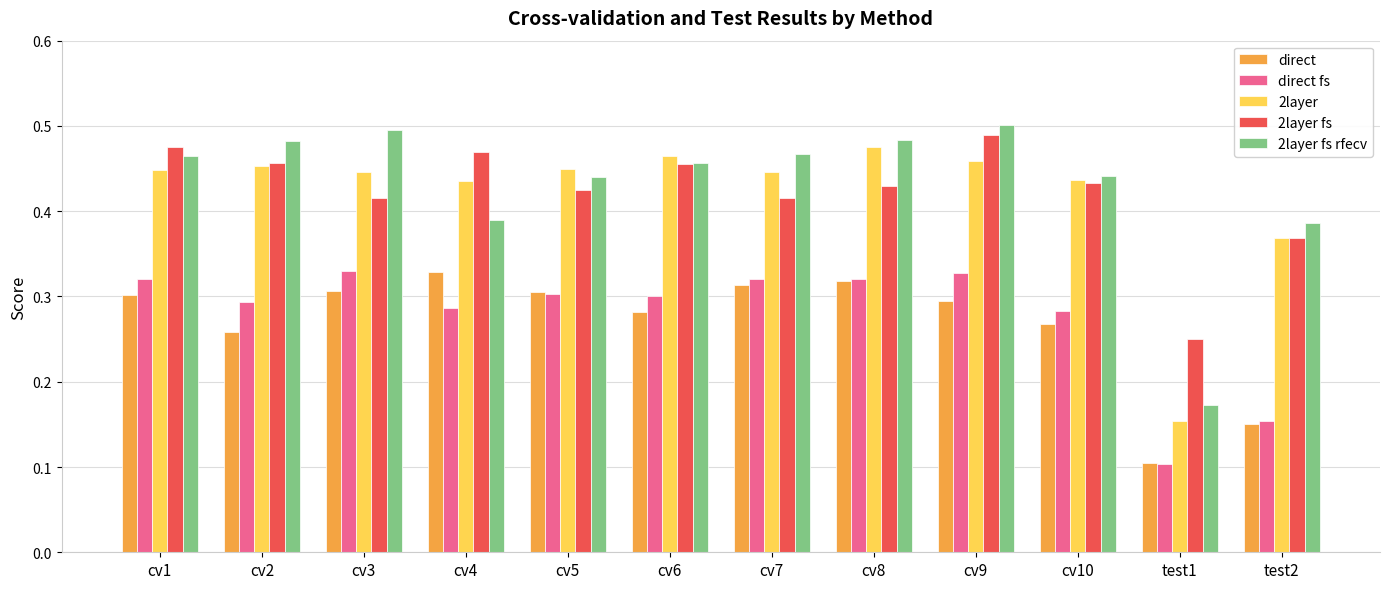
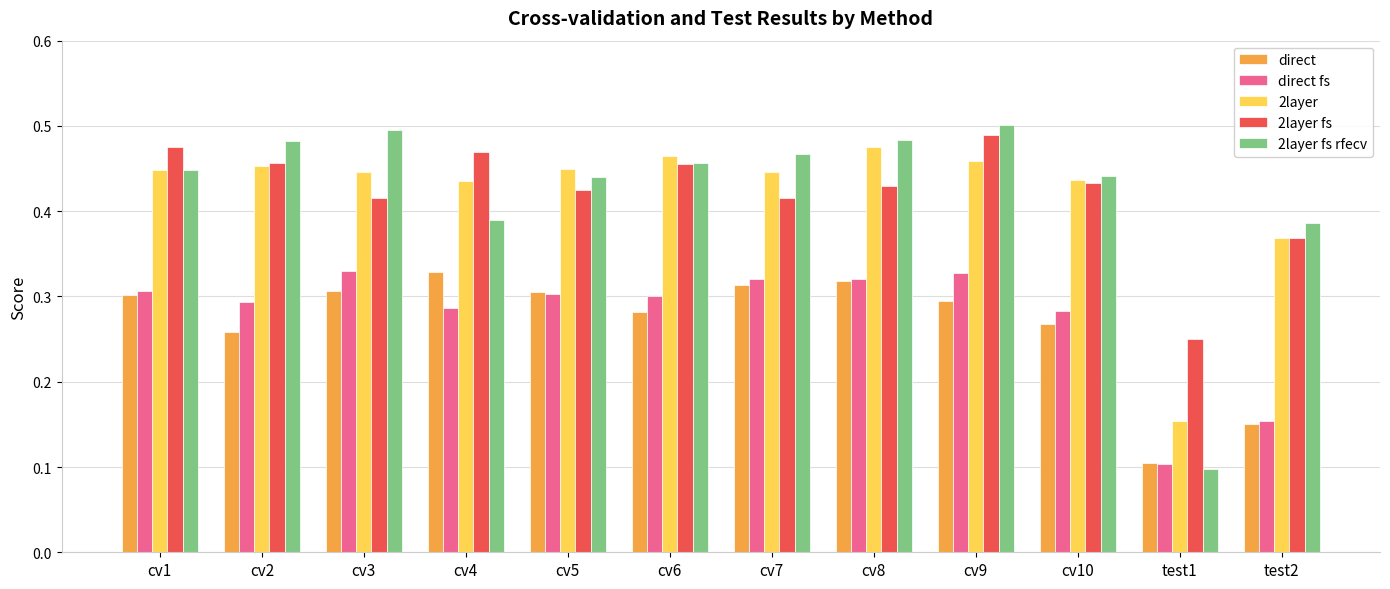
direct fs, cv1: 0.32 -> 0.31
2layer fs rfecv, cv1: 0.47 -> 0.45
2layer fs rfecv, test1: 0.17 -> 0.10
